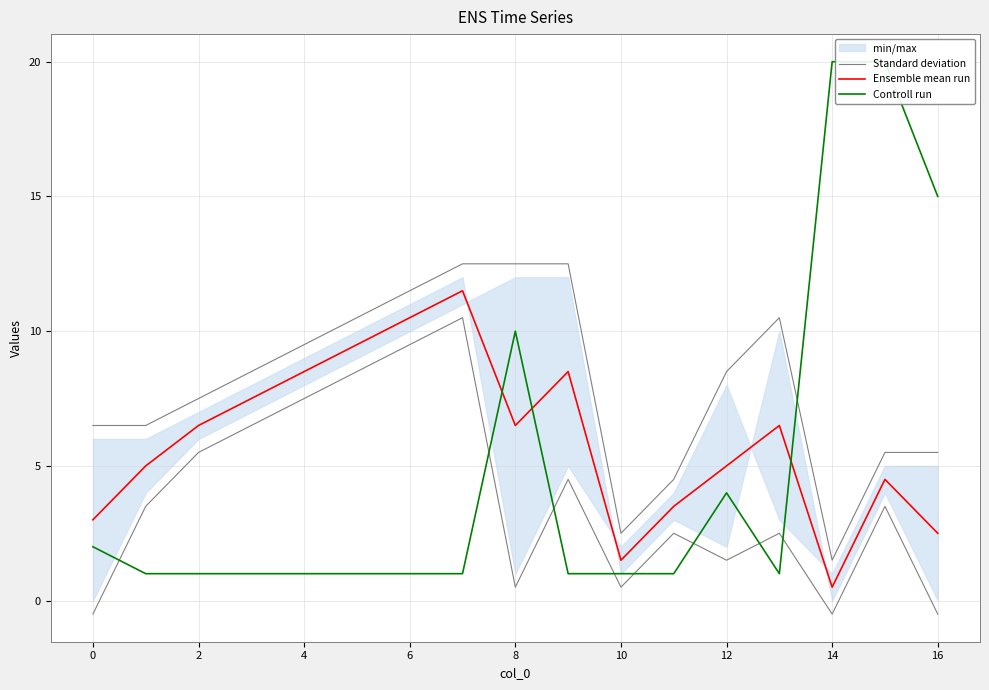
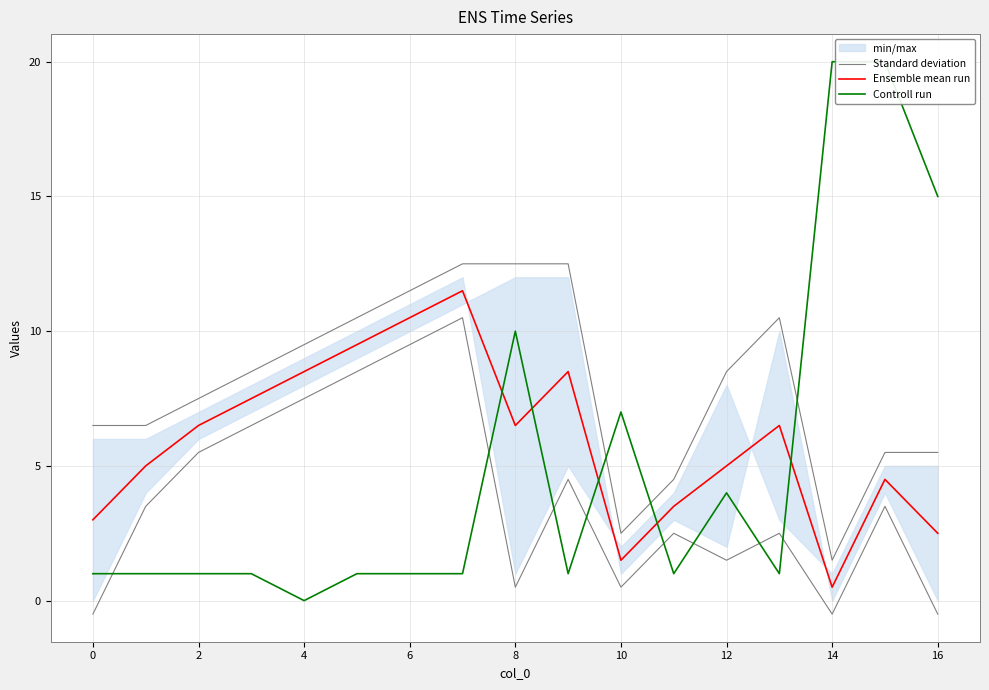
Controll run, 0: 2 -> 1
Controll run, 4: 1 -> 0
Controll run, 10: 1 -> 7
